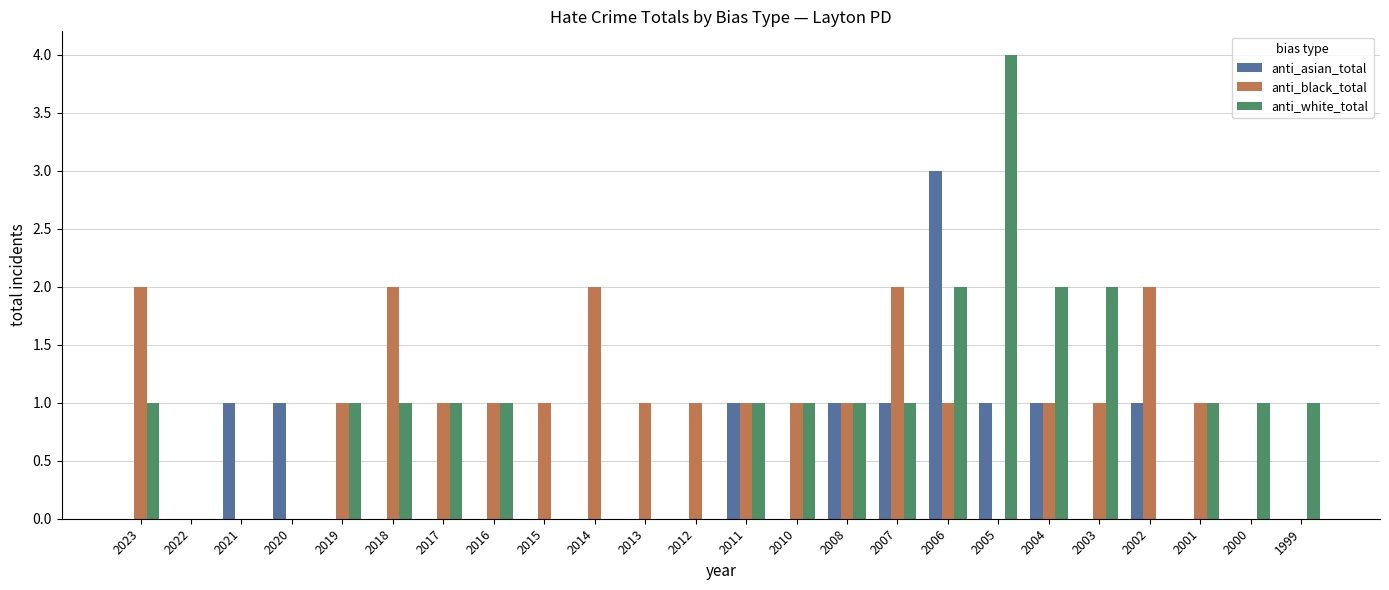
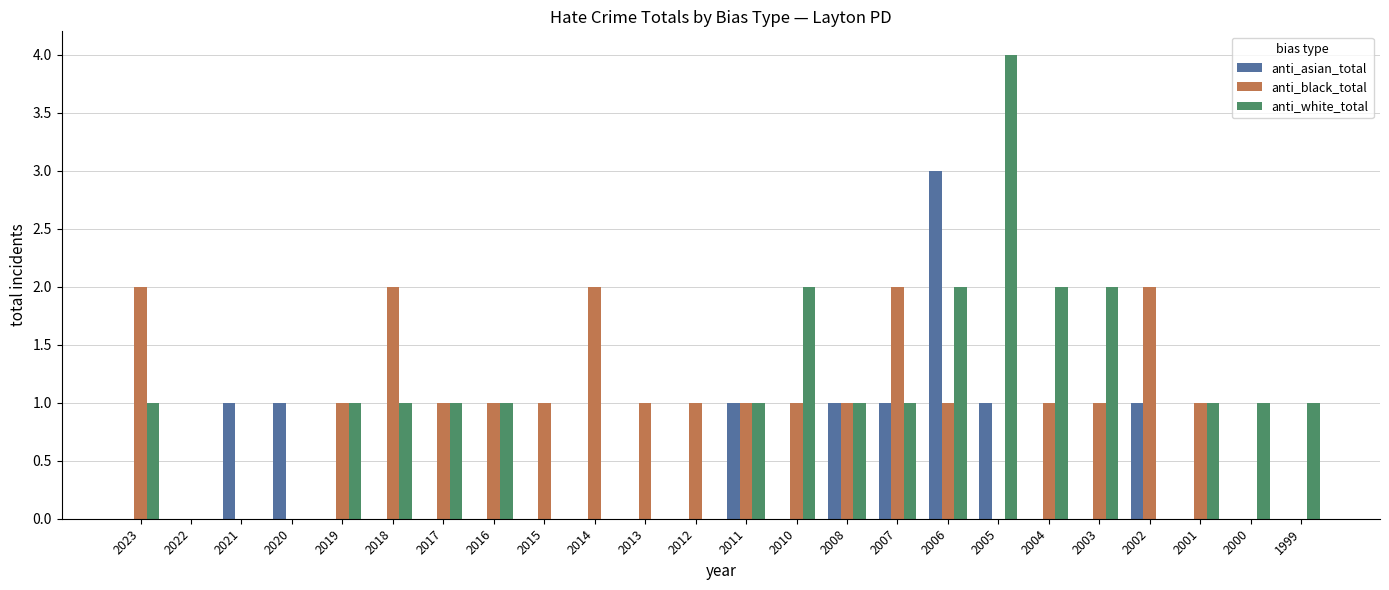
anti_white_total, 2010: 1 -> 2
anti_asian_total, 2004: 1 -> 0
